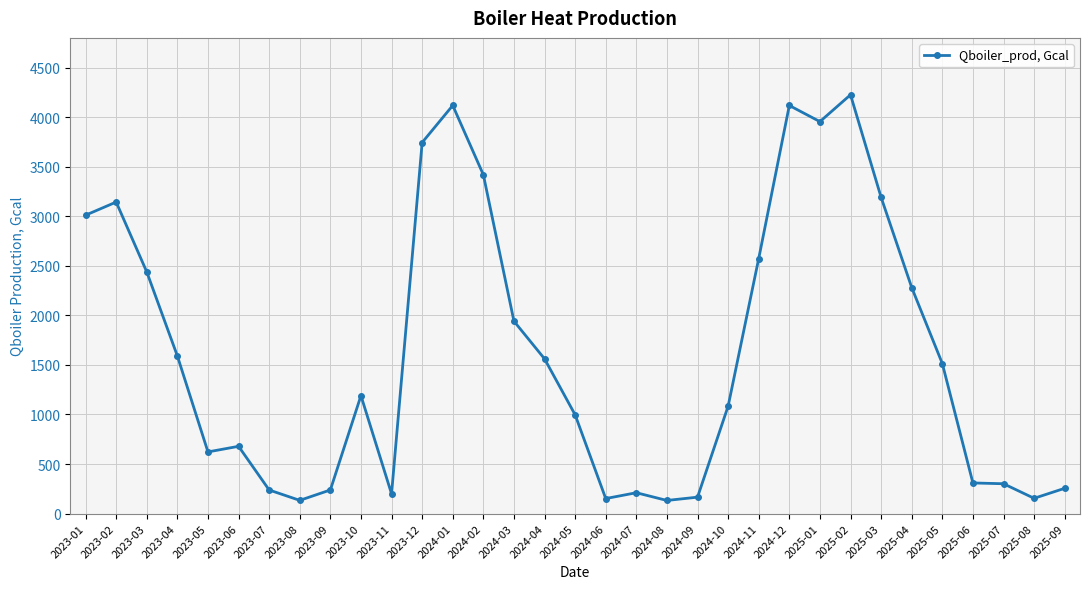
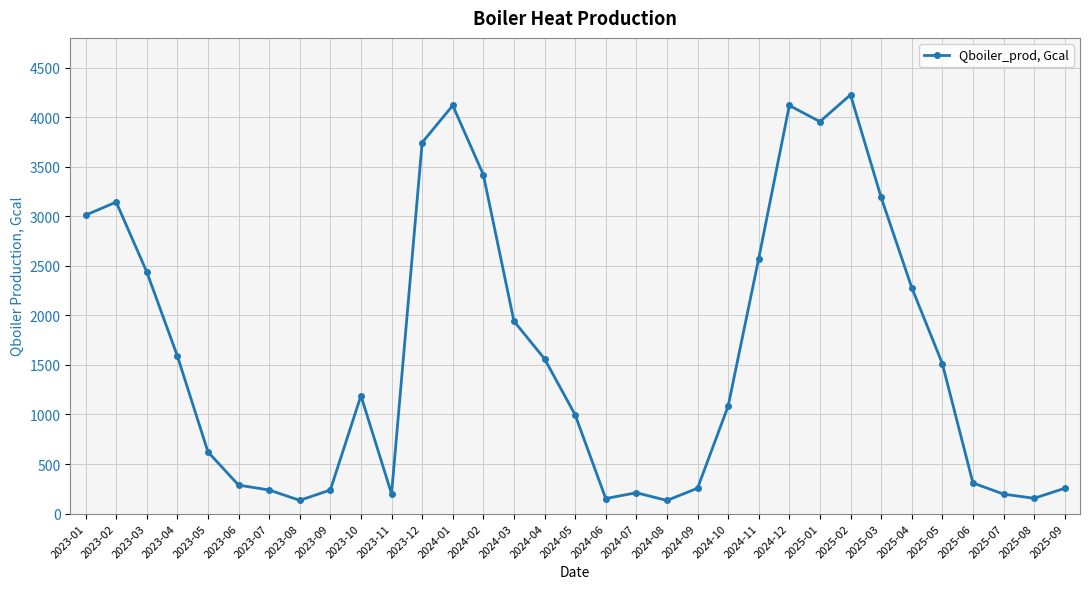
2023-06: 700 -> 300
2024-09: 200 -> 300
2025-07: 300 -> 200
